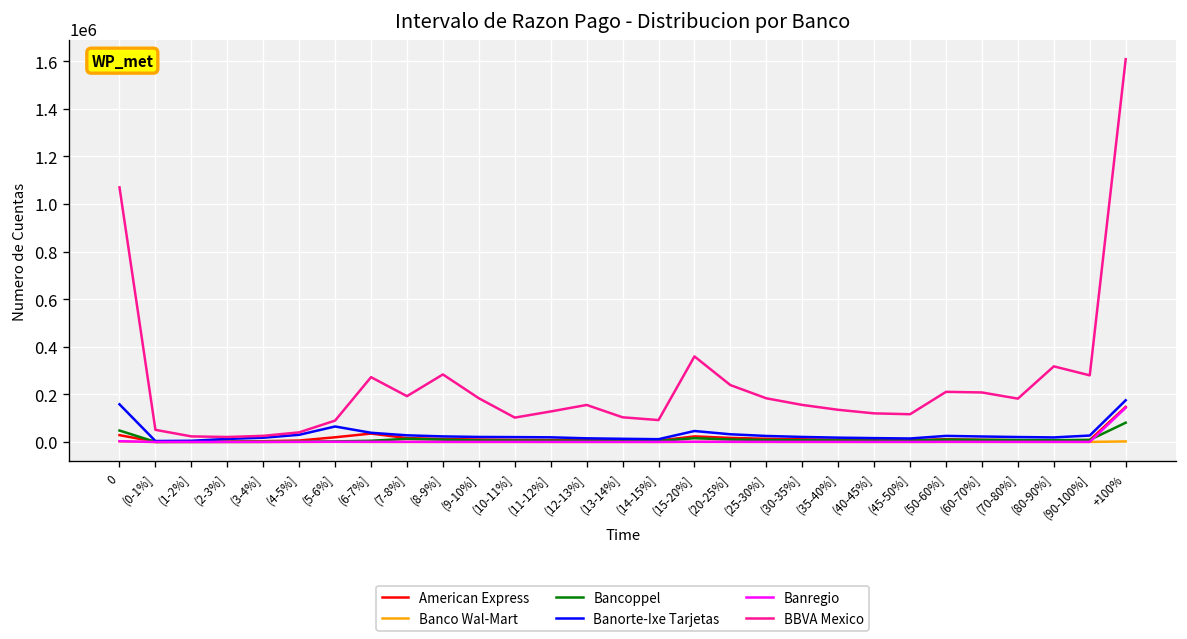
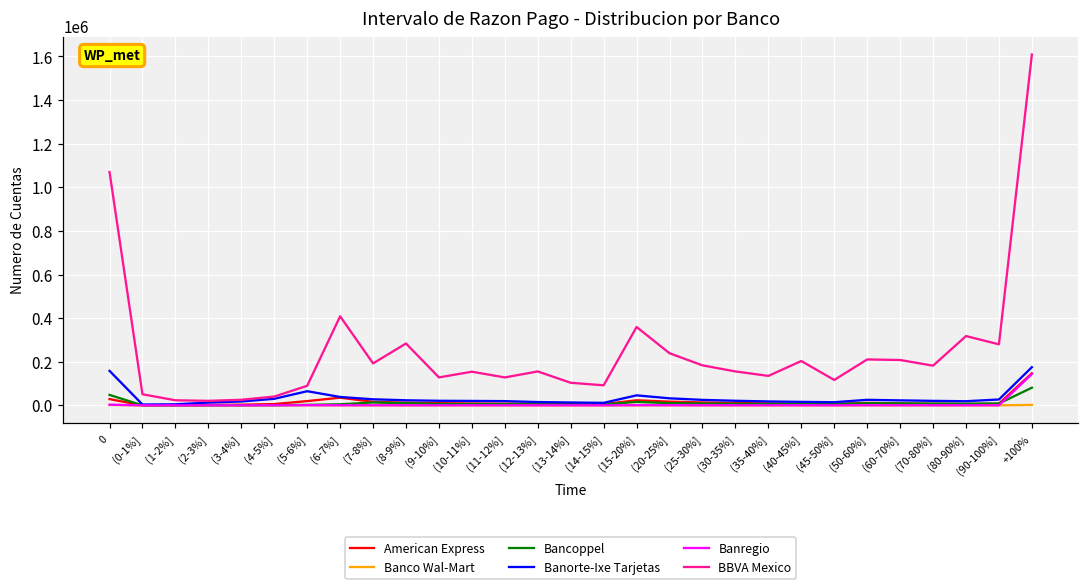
BBVA Mexico, (6-7%]: 270000 -> 410000
BBVA Mexico, (9-10%]: 180000 -> 130000
BBVA Mexico, (10-11%]: 100000 -> 150000
BBVA Mexico, (40-45%]: 120000 -> 200000
